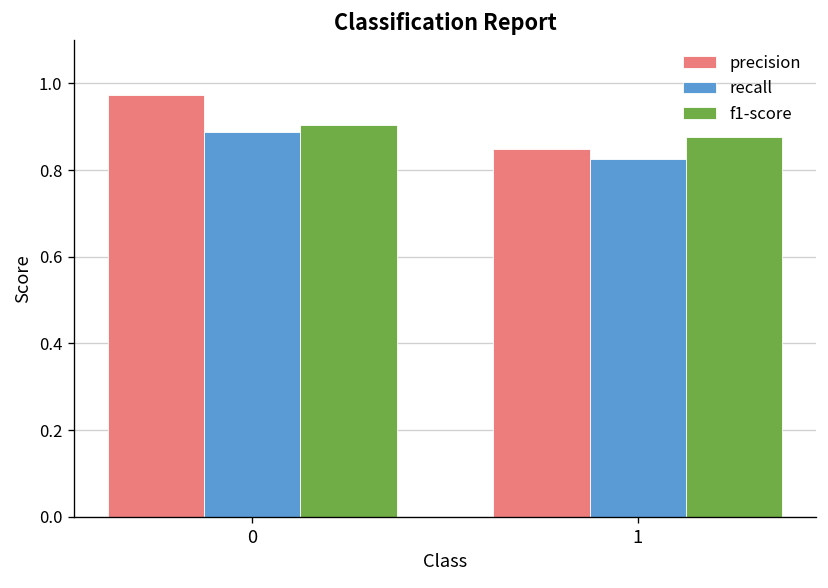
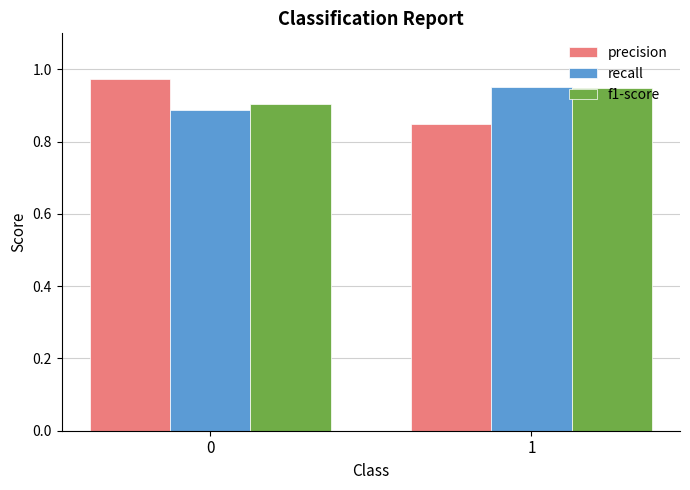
recall, 1: 0.83 -> 0.95
f1-score, 1: 0.88 -> 0.95
